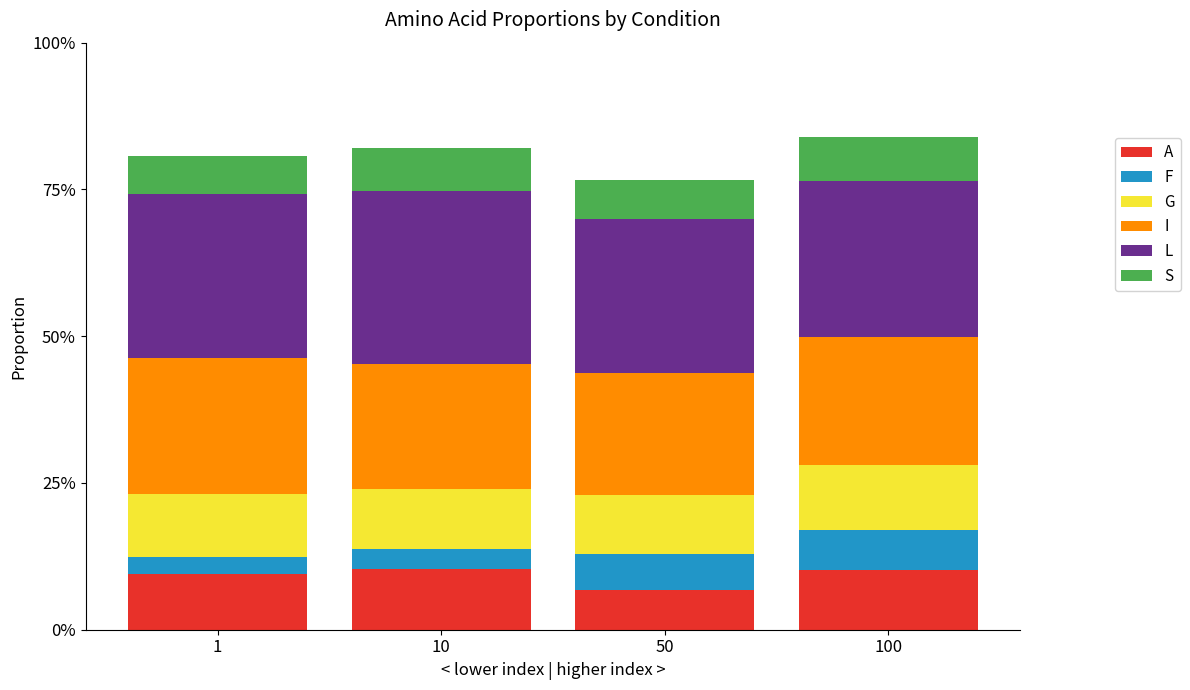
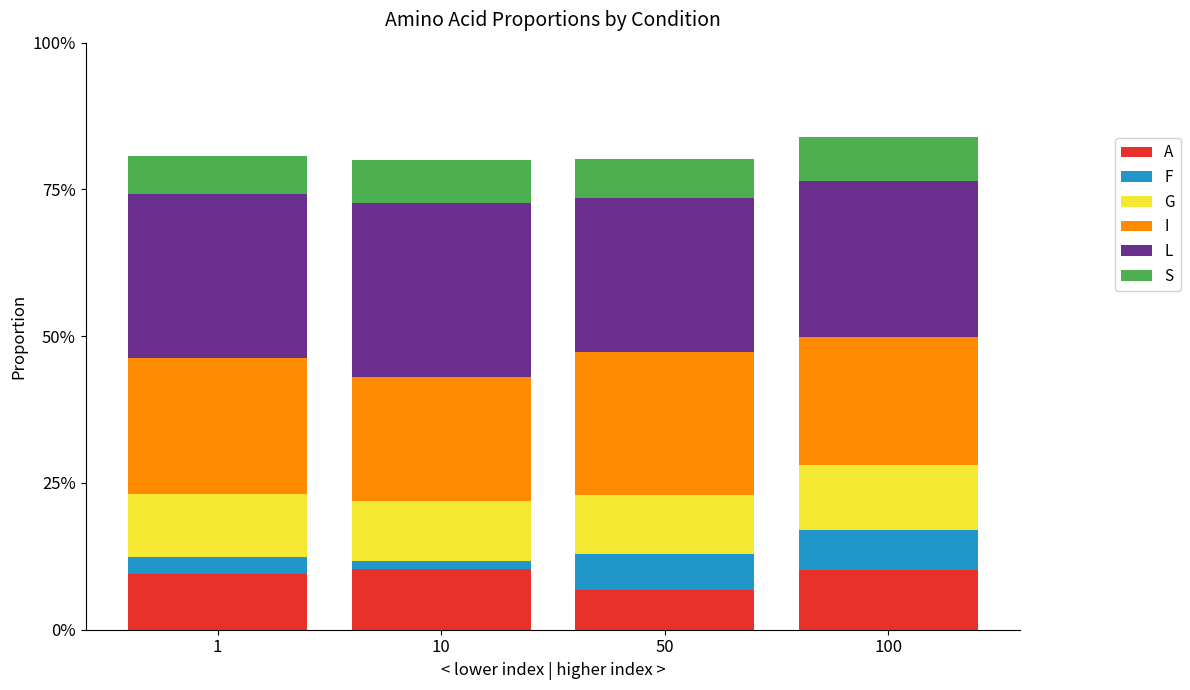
F, 10: 3% -> 1%
I, 50: 21% -> 24%
